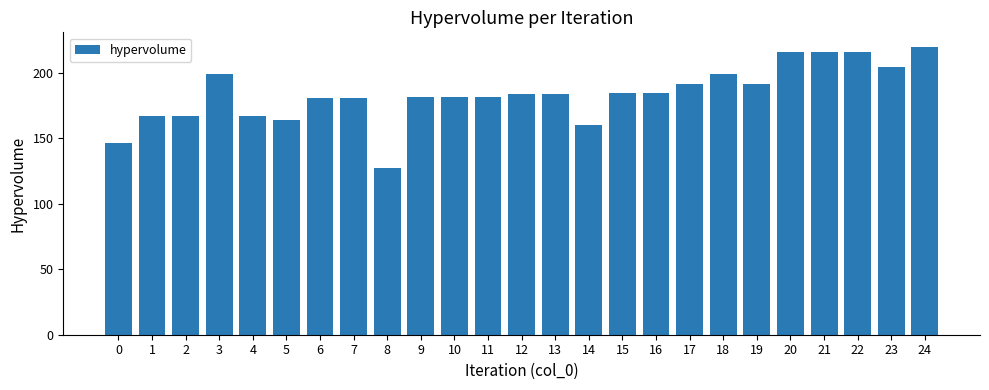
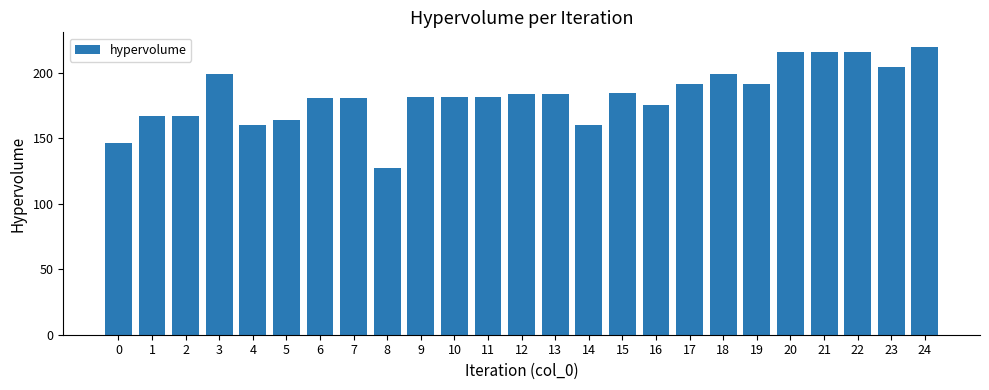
4: 167 -> 160
16: 185 -> 175
